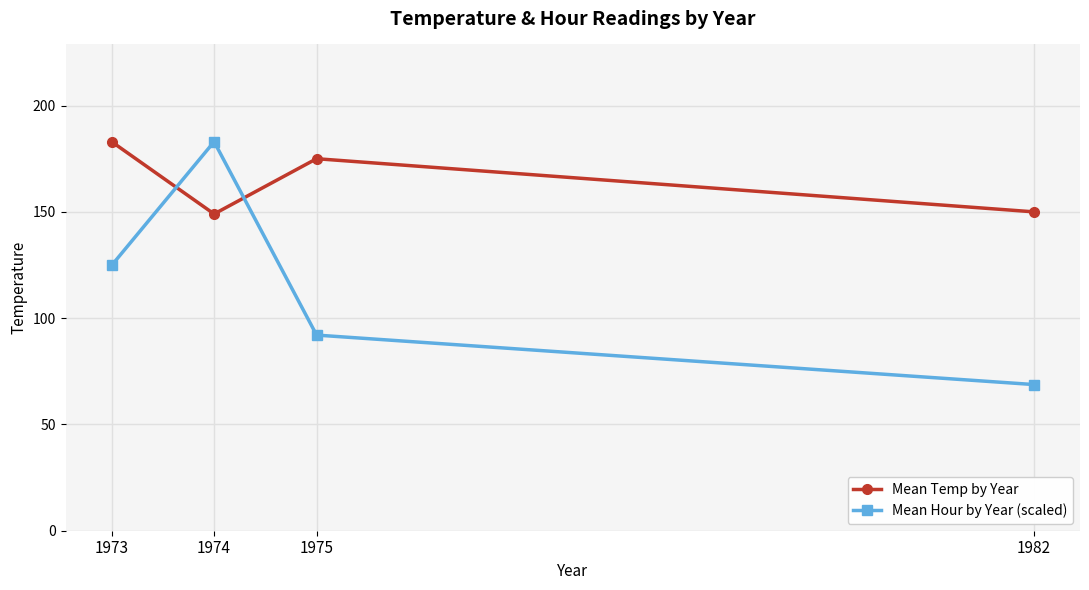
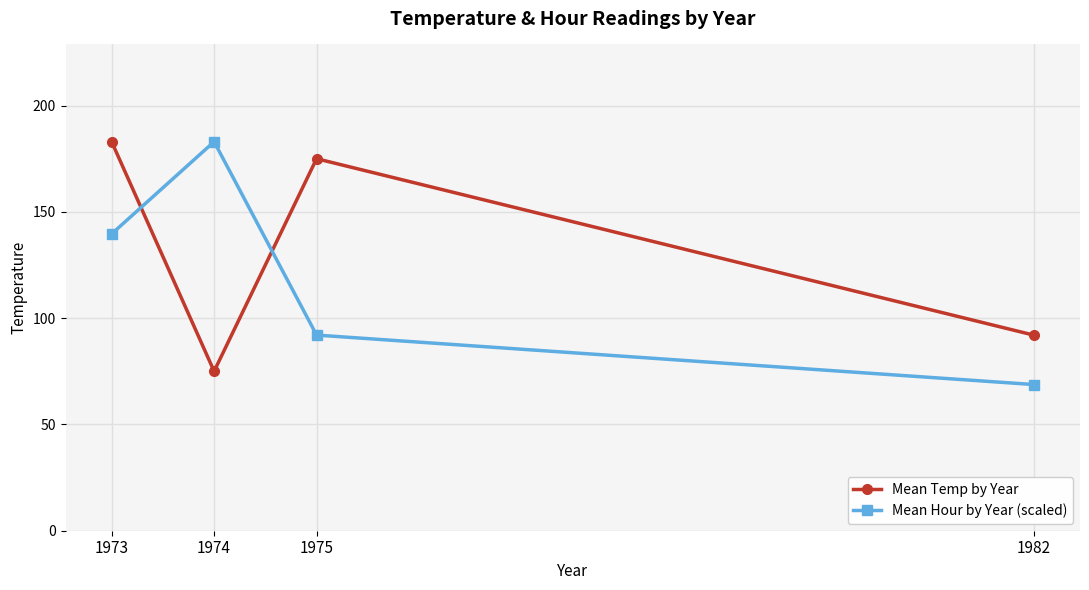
Mean Hour by Year (scaled), 1973: 125 -> 140
Mean Temp by Year, 1974: 149 -> 75
Mean Temp by Year, 1982: 150 -> 92
